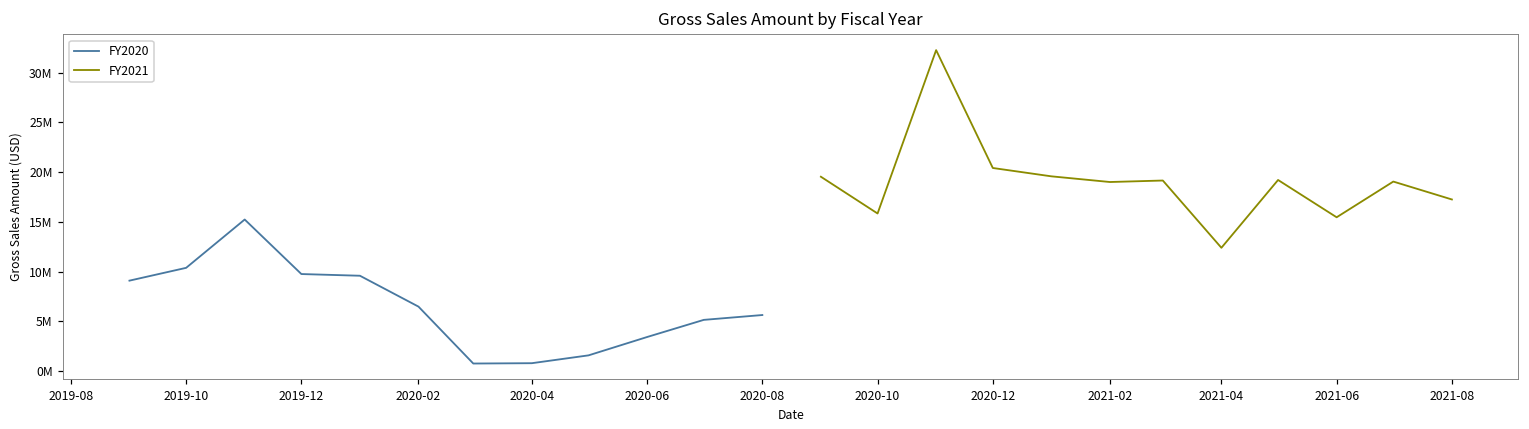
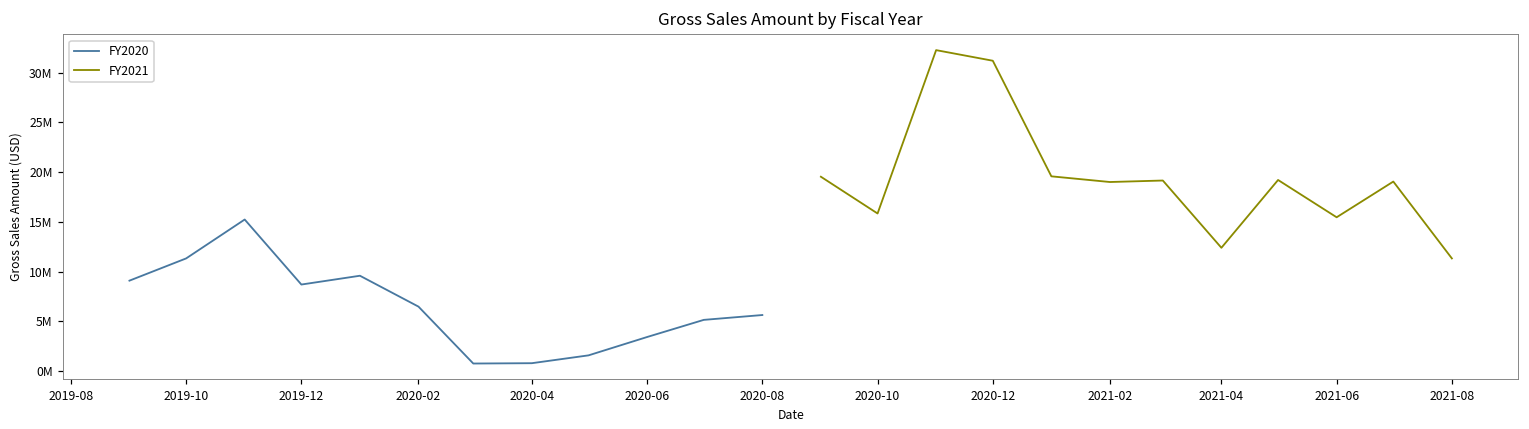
FY2020, 2019-10: 10000000 -> 11000000
FY2020, 2019-12: 10000000 -> 9000000
FY2021, 2020-12: 20000000 -> 31000000
FY2021, 2021-08: 17000000 -> 11000000
